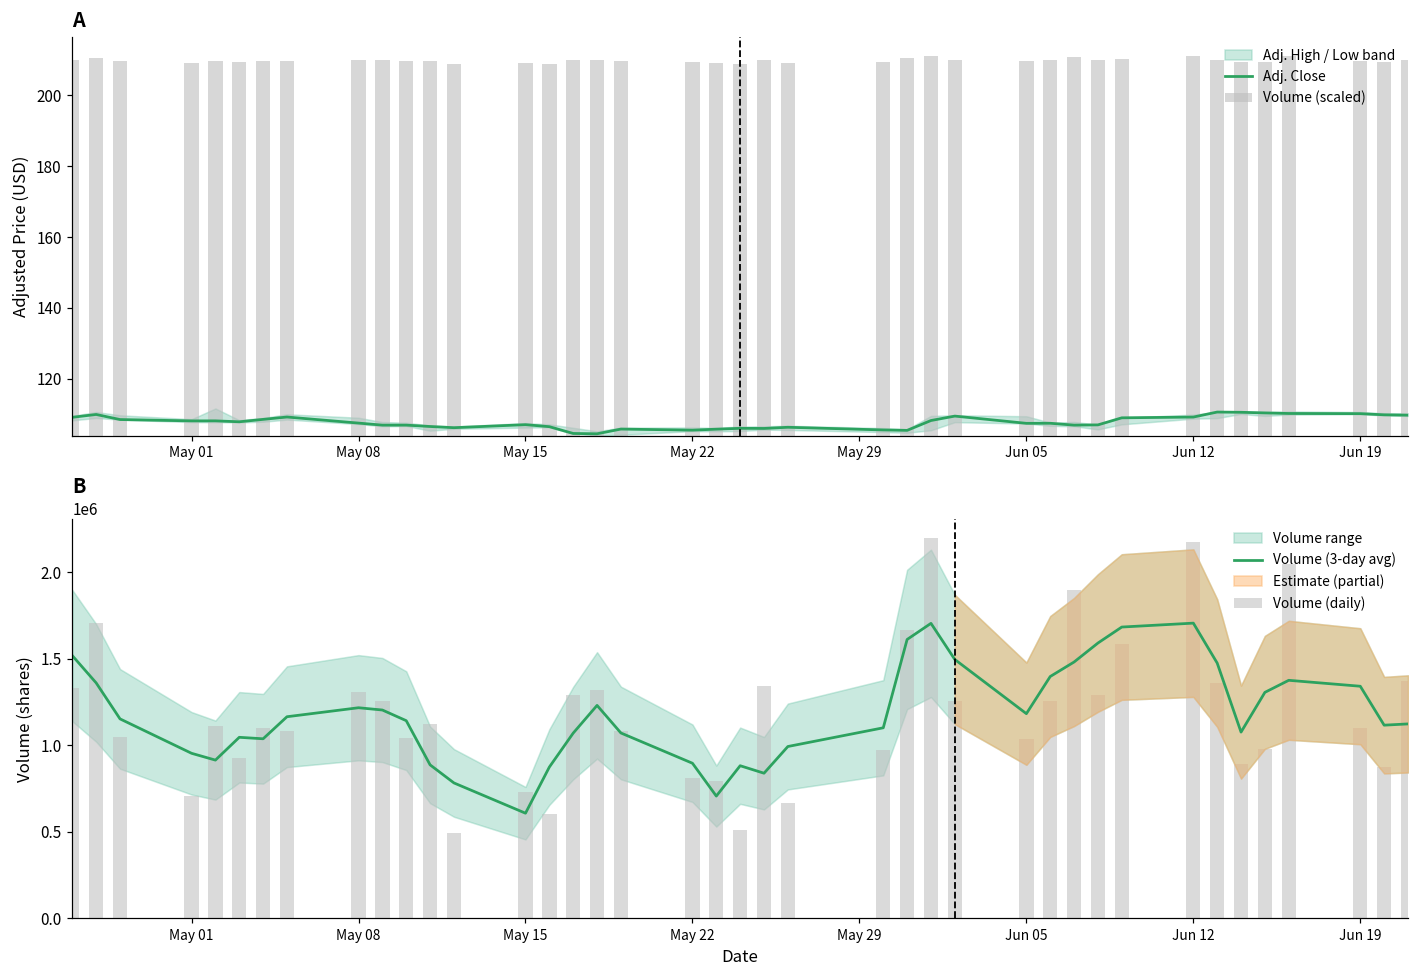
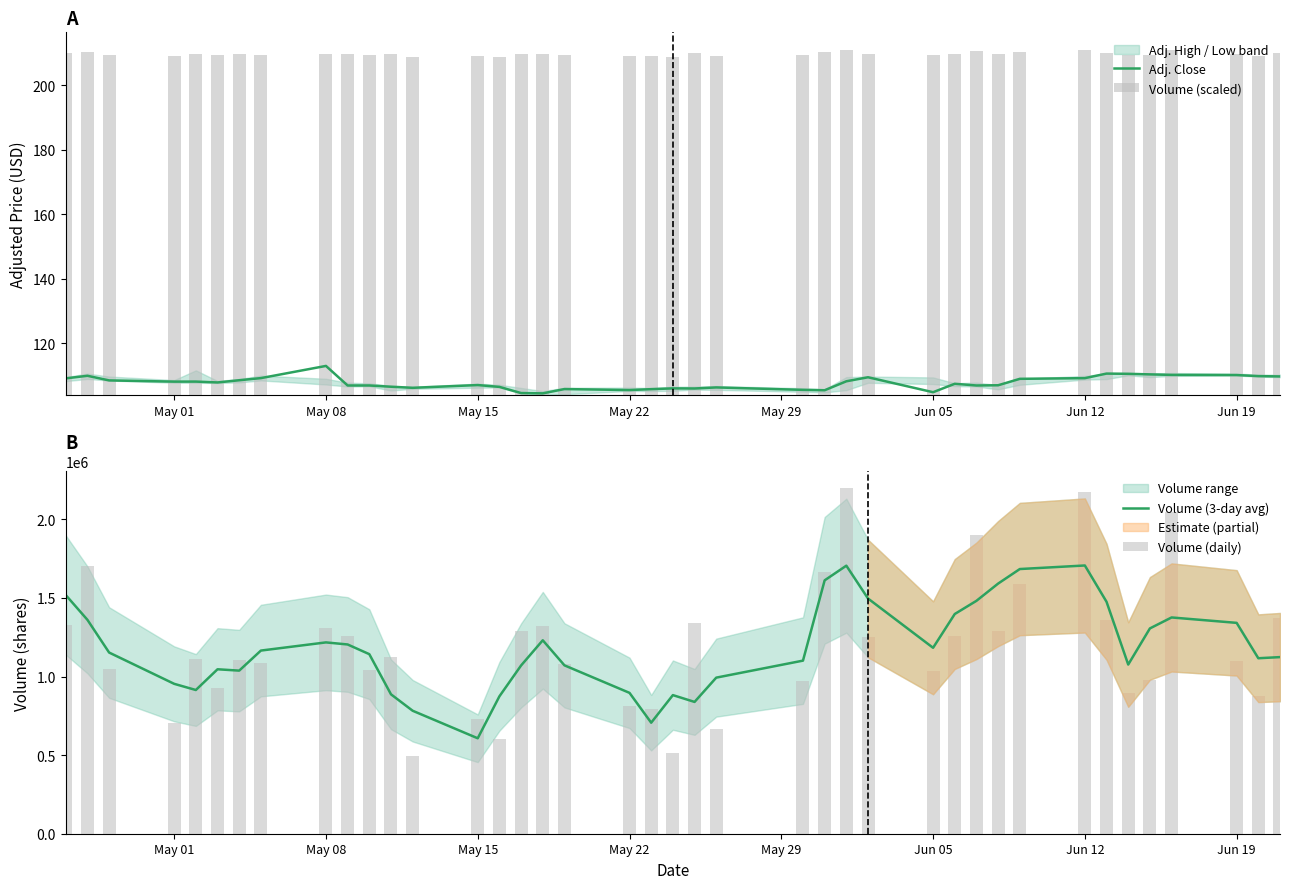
A, Adj. Close, May 08: 108 -> 113
A, Adj. Close, Jun 05: 107 -> 105
